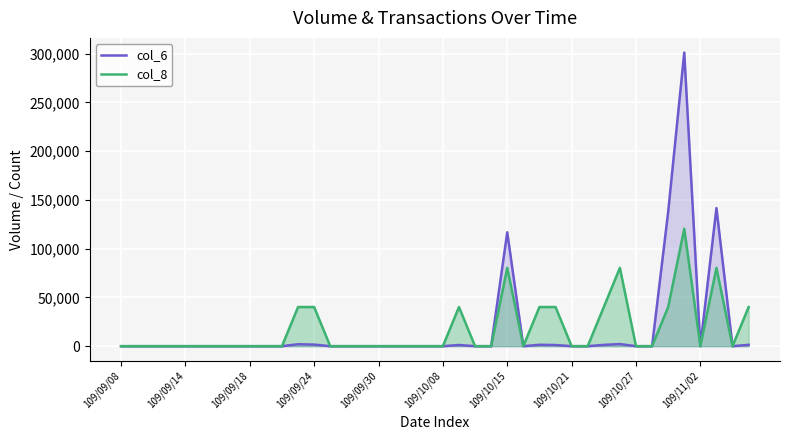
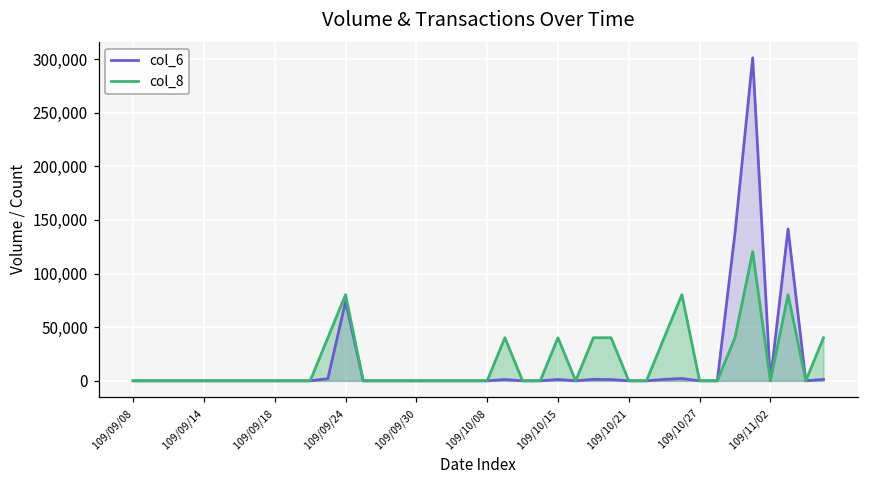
col_6, 109/09/24: 0 -> 70,000
col_8, 109/09/24: 40,000 -> 80,000
col_6, 109/10/15: 120,000 -> 0
col_8, 109/10/15: 80,000 -> 40,000
